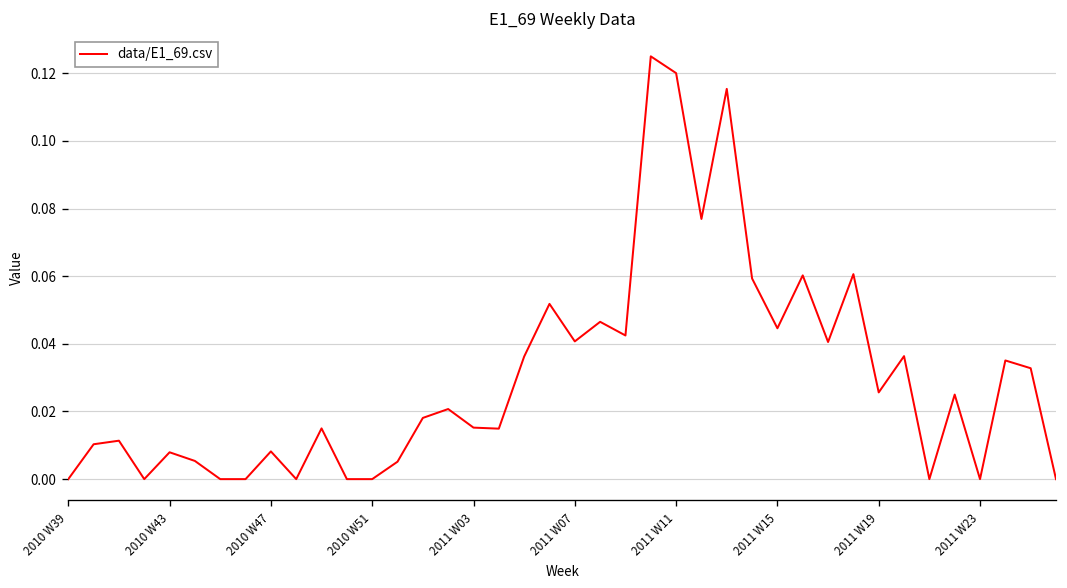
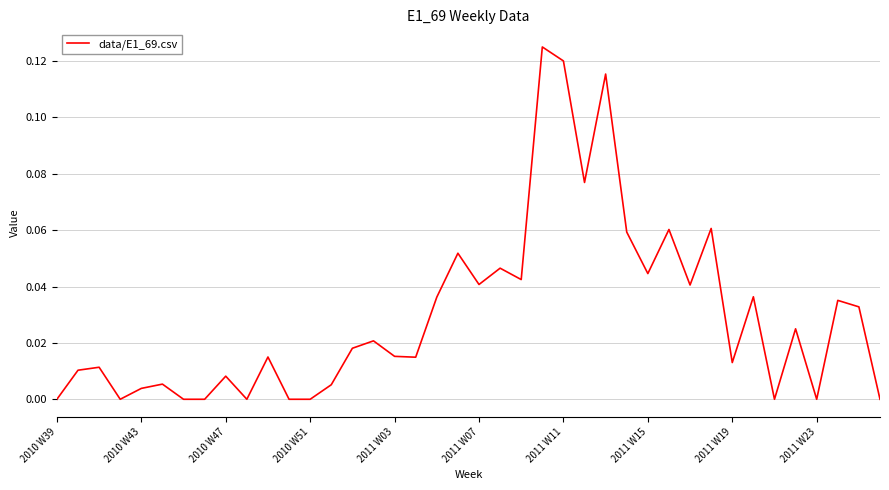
2010 W43: 0.008 -> 0.004
2011 W19: 0.026 -> 0.013
